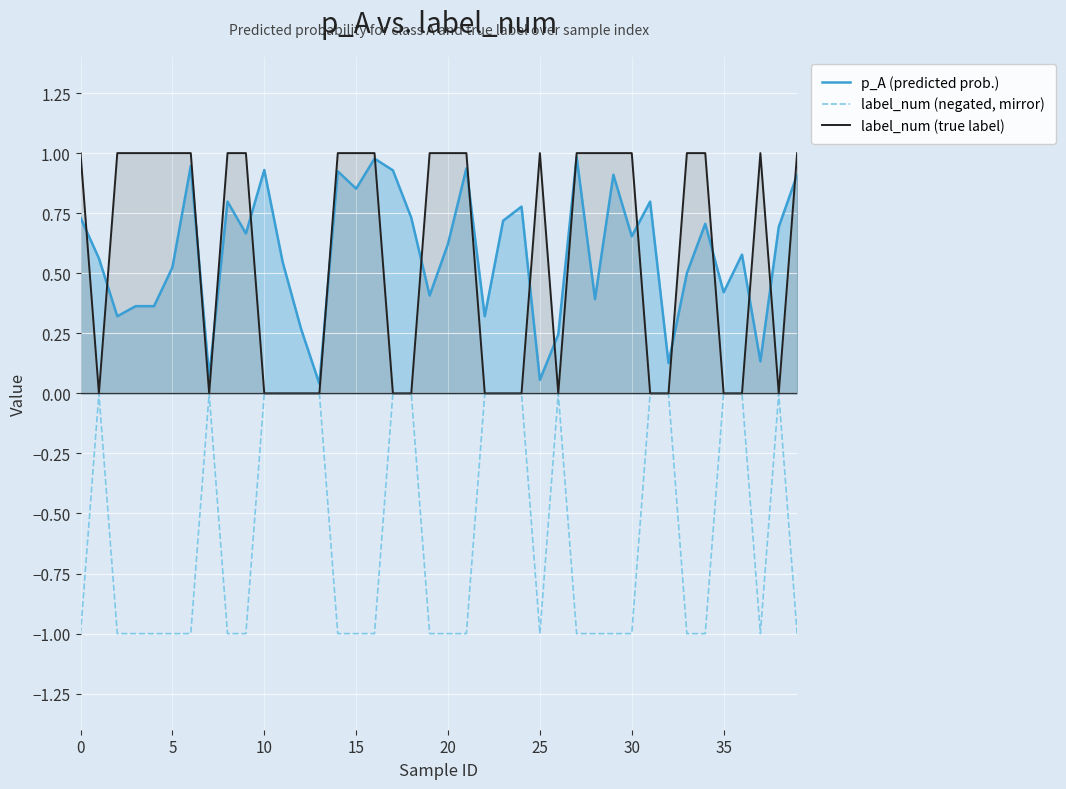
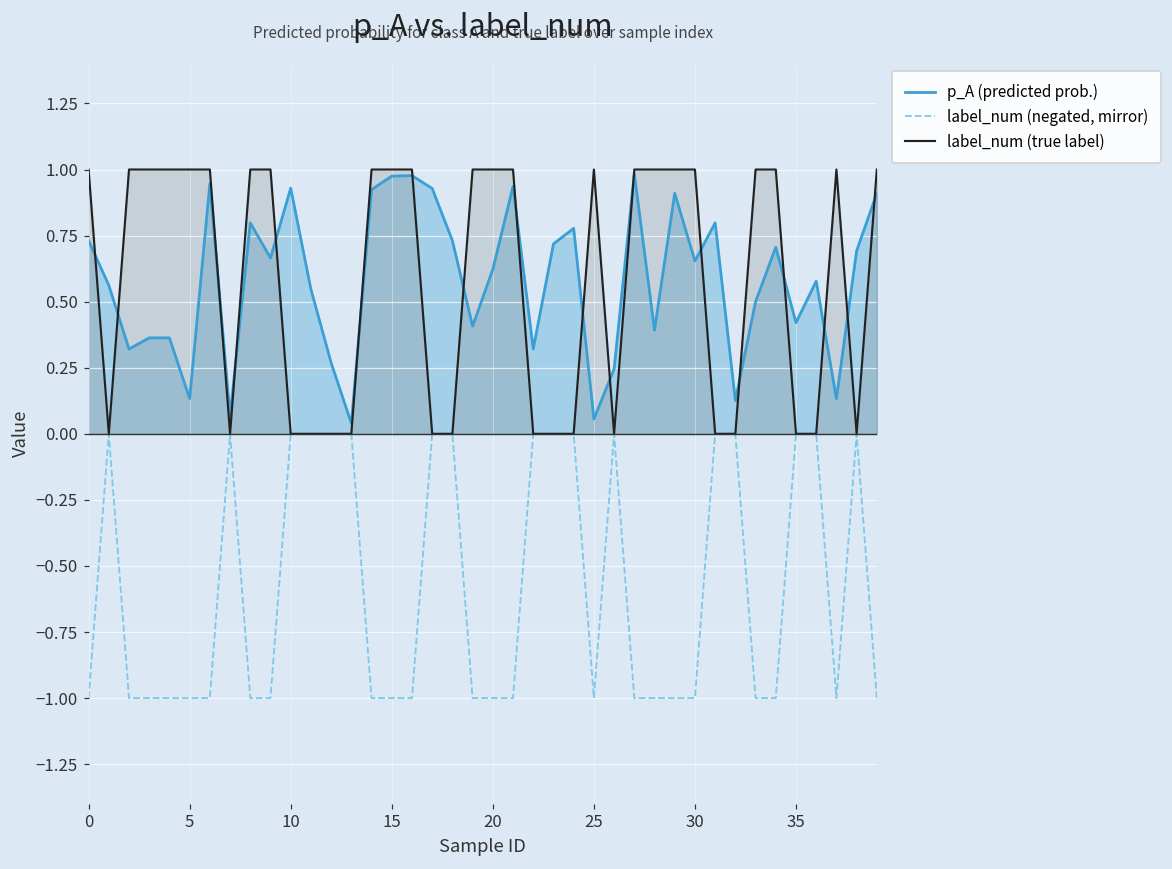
p_A (predicted prob.), 5: 0.52 -> 0.13
p_A (predicted prob.), 15: 0.85 -> 0.97
